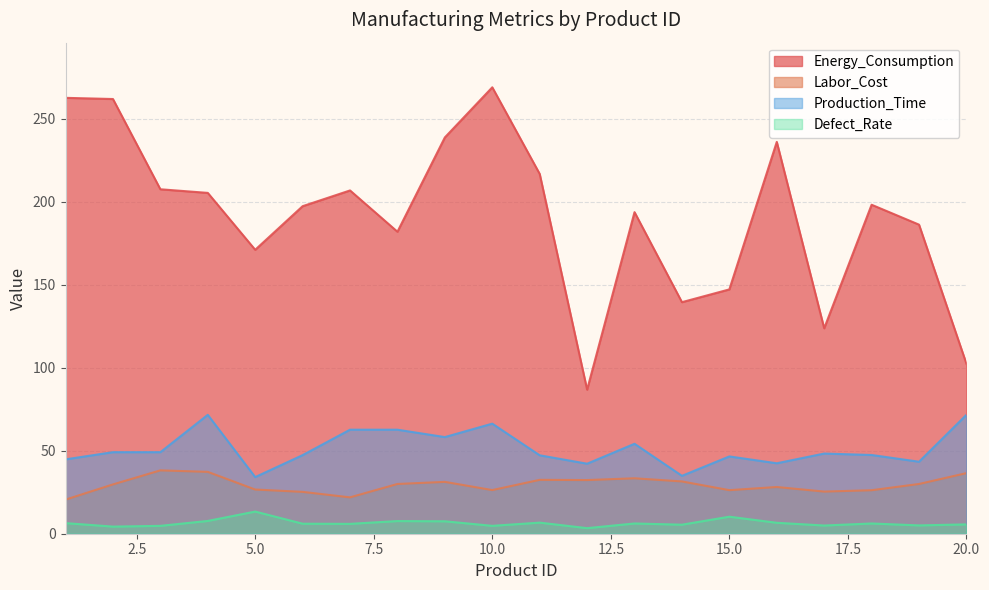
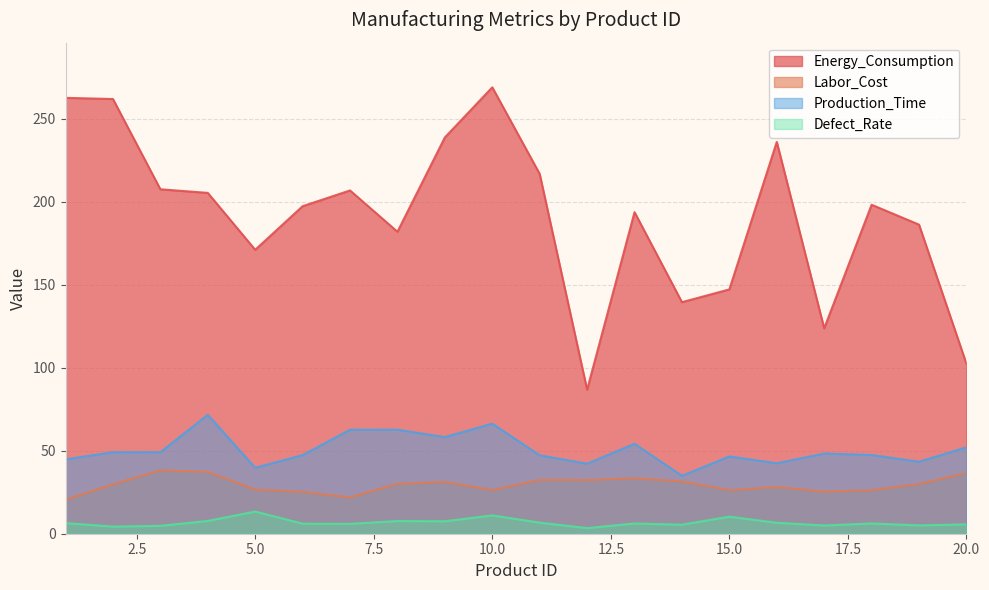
Production_Time, 5.0: 34 -> 40
Defect_Rate, 10.0: 5 -> 11
Production_Time, 20.0: 72 -> 52
